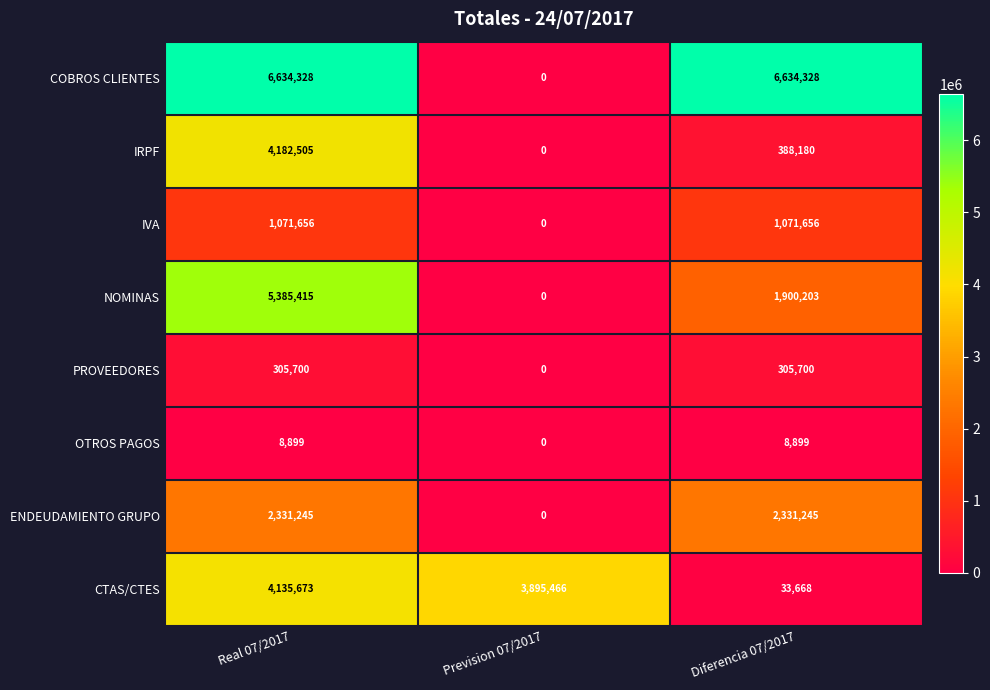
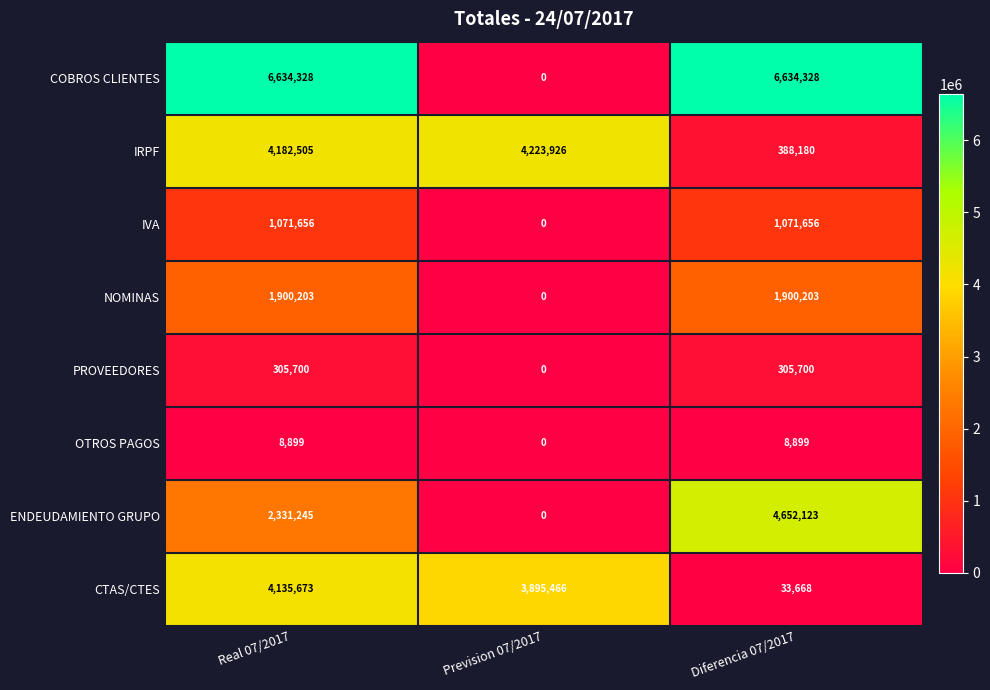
IRPF, Prevision 07/2017: 0 -> 4,223,926
NOMINAS, Real 07/2017: 5,385,415 -> 1,900,203
ENDEUDAMIENTO GRUPO, Diferencia 07/2017: 2,331,245 -> 4,652,123
